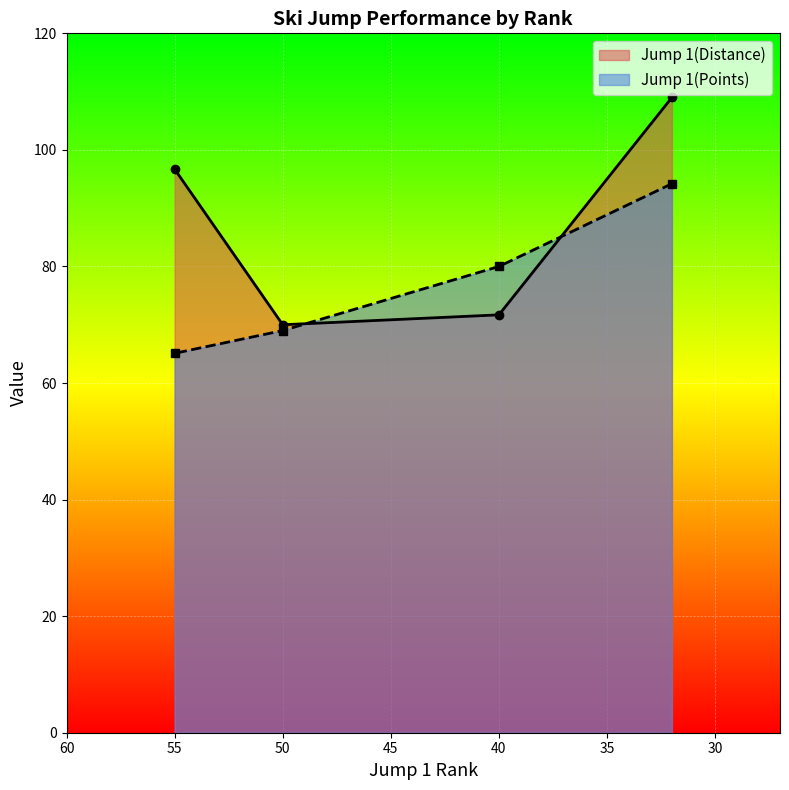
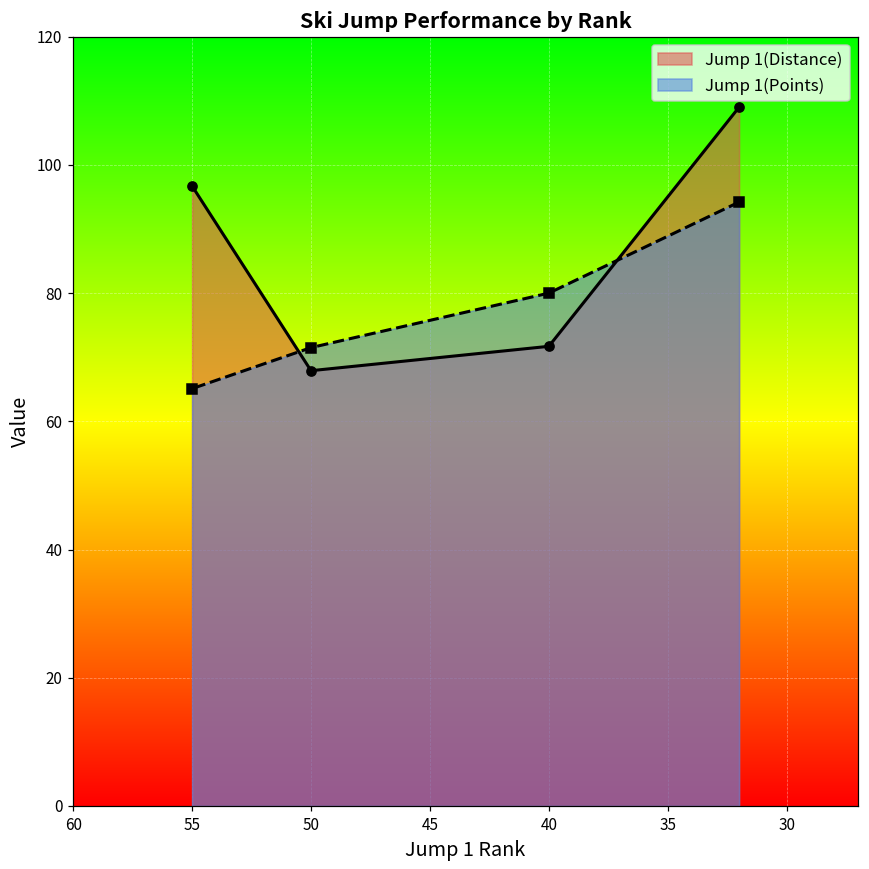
Jump 1(Distance), 50: 70 -> 68
Jump 1(Points), 50: 69 -> 72
